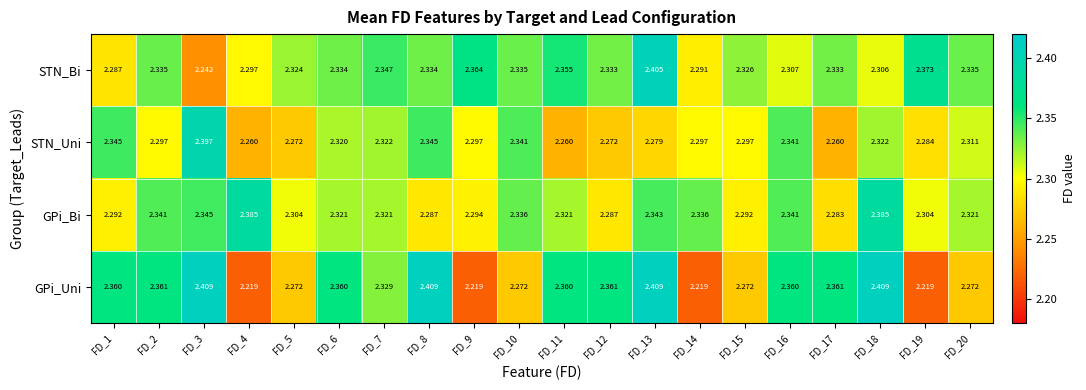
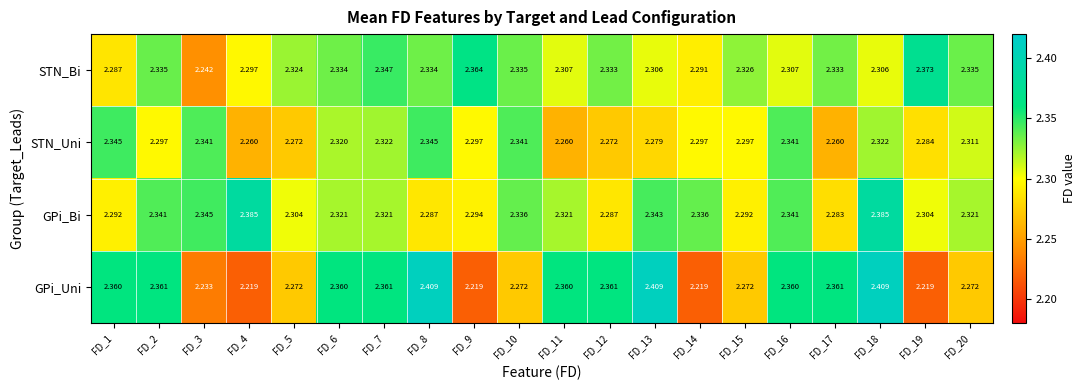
STN_Bi, FD_11: 2.355 -> 2.307
STN_Bi, FD_13: 2.405 -> 2.306
STN_Uni, FD_3: 2.397 -> 2.341
GPi_Uni, FD_3: 2.409 -> 2.233
GPi_Uni, FD_7: 2.329 -> 2.361
